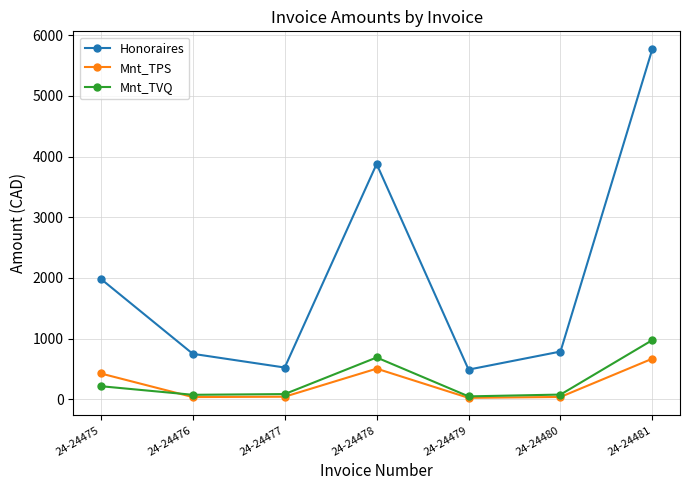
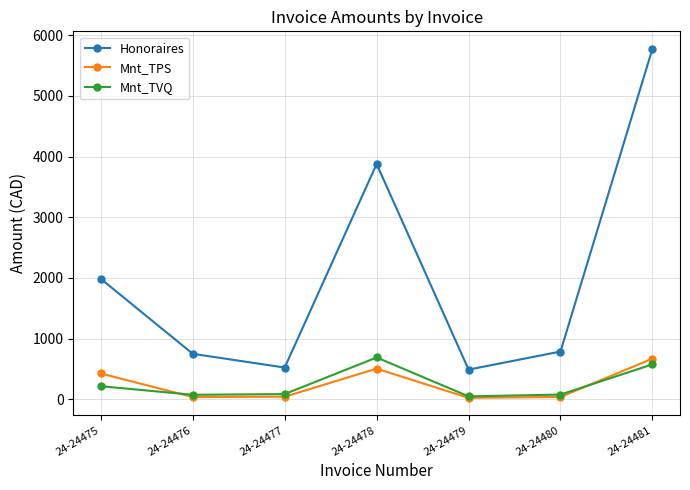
Mnt_TVQ, 24-24481: 1000 -> 600
